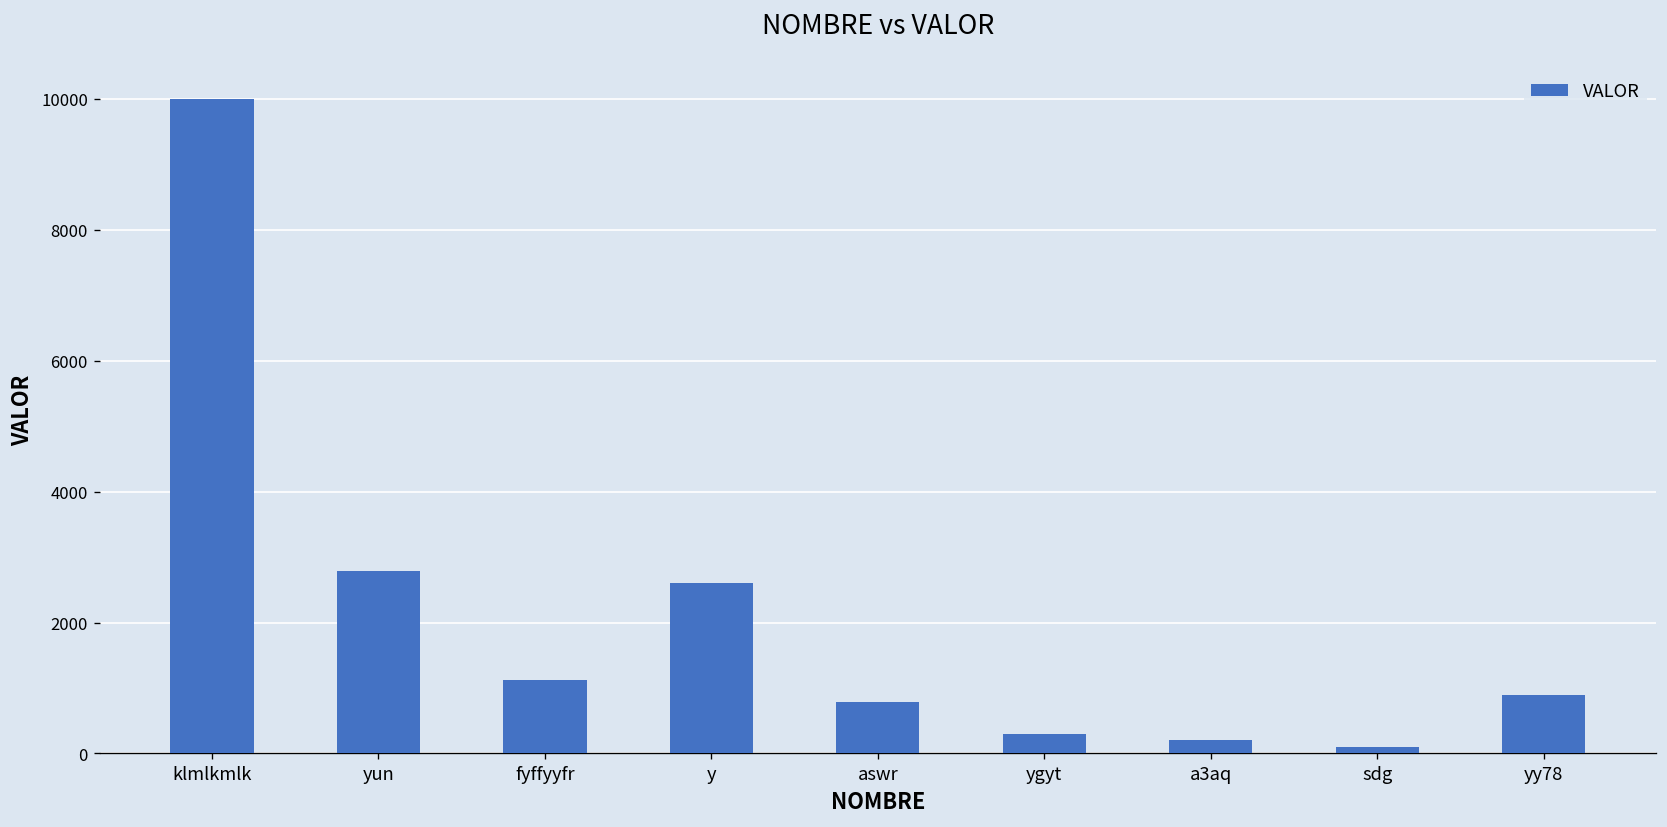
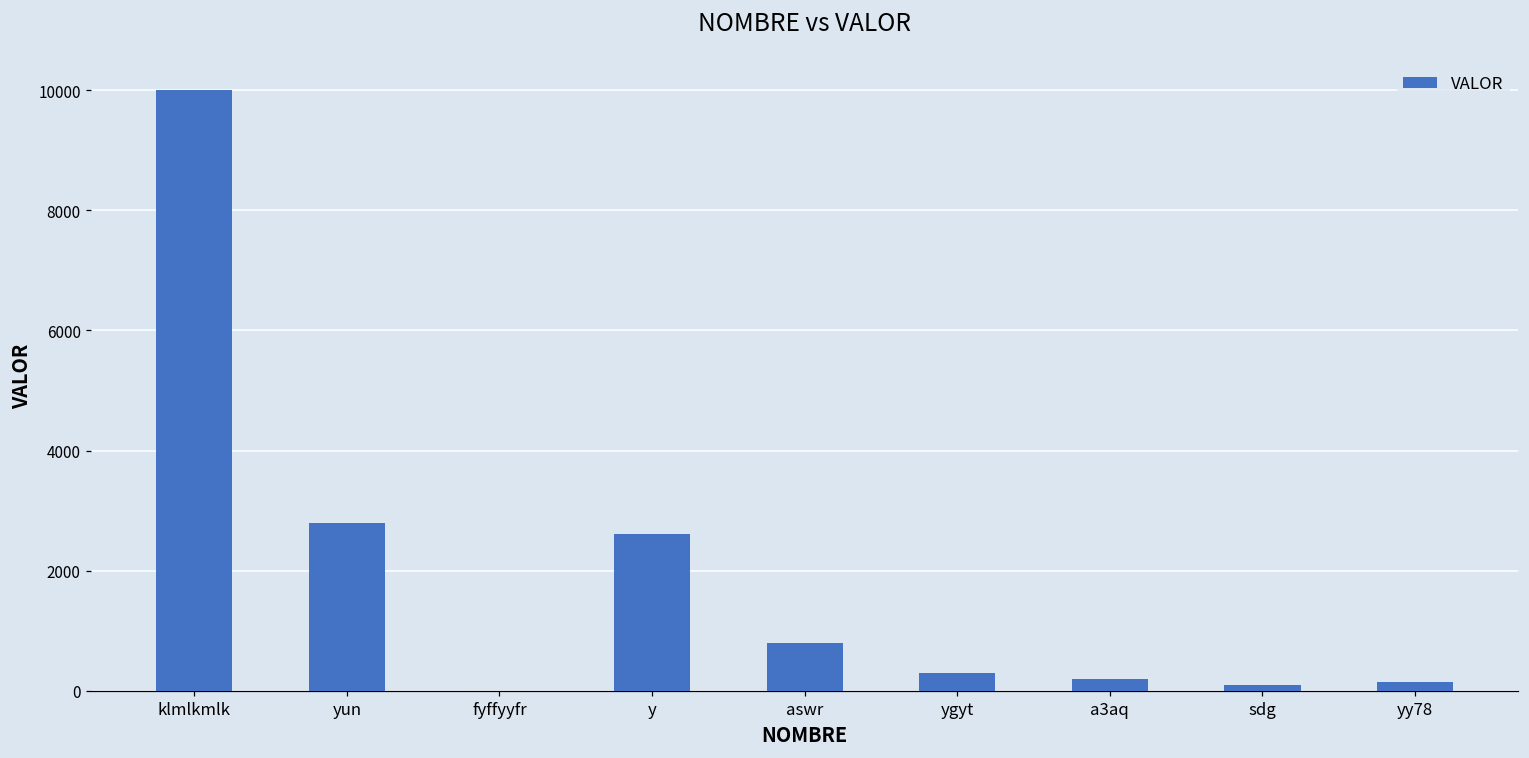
fyffyyfr: 1100 -> 0
yy78: 900 -> 100
